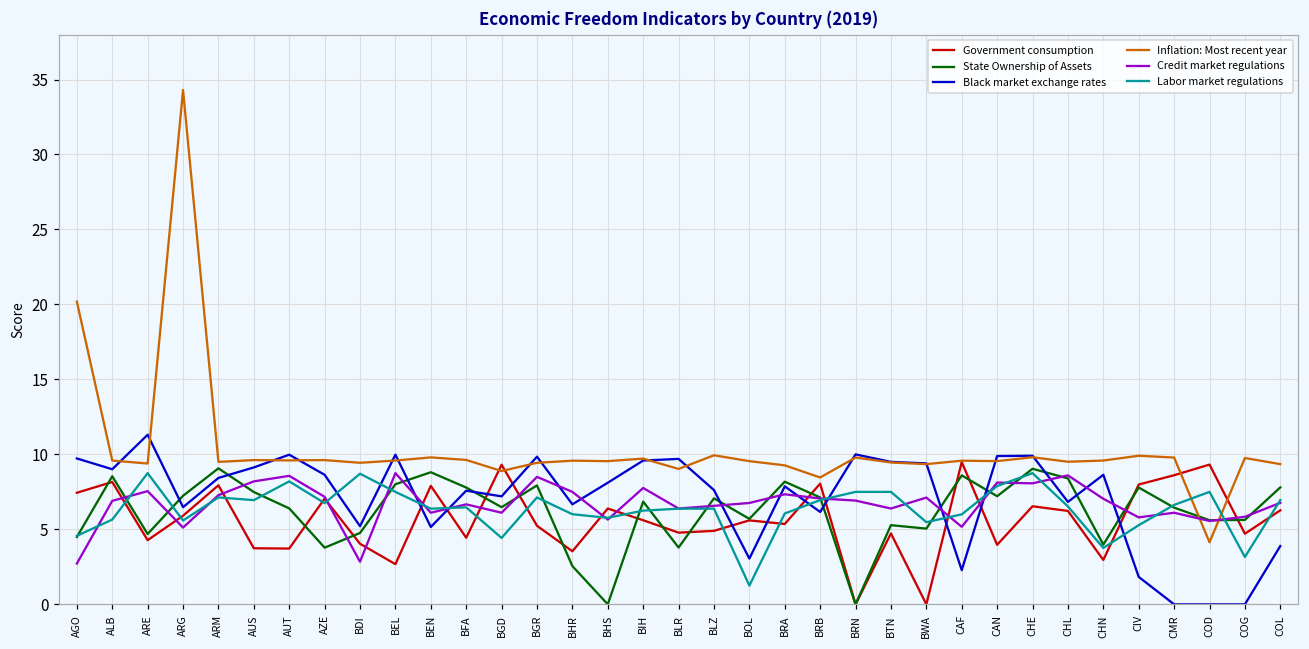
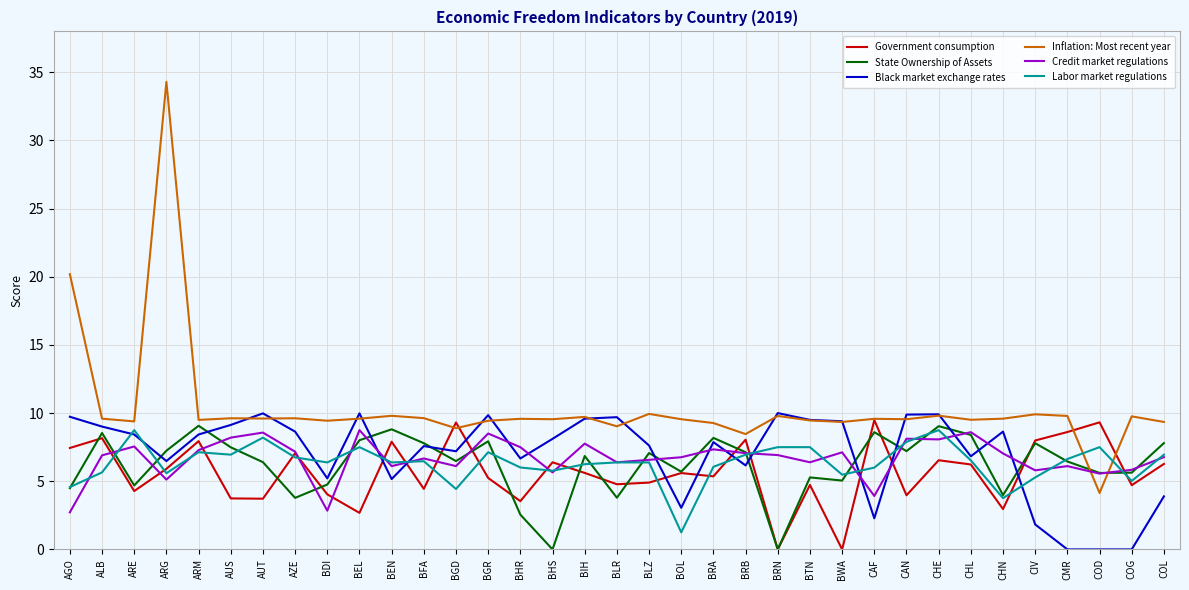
Black market exchange rates, ARE: 11.3 -> 8.4
Labor market regulations, BDI: 8.7 -> 6.4
Credit market regulations, CAF: 5.2 -> 3.9
Labor market regulations, COG: 3.2 -> 5.0
